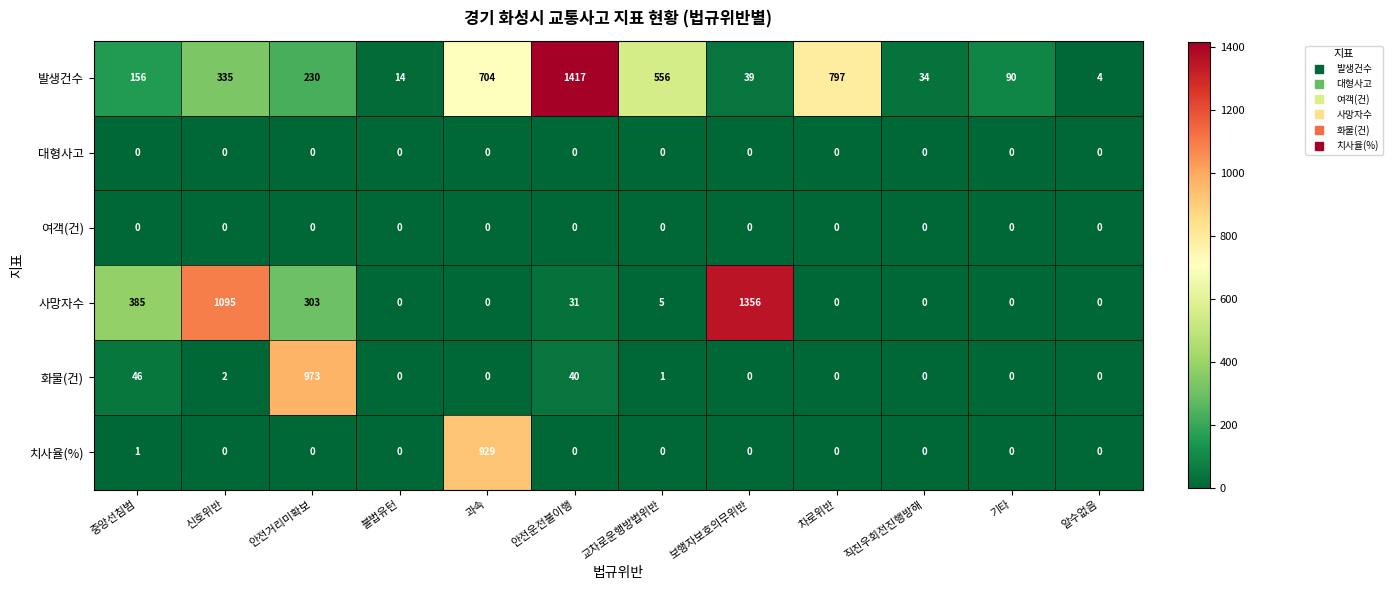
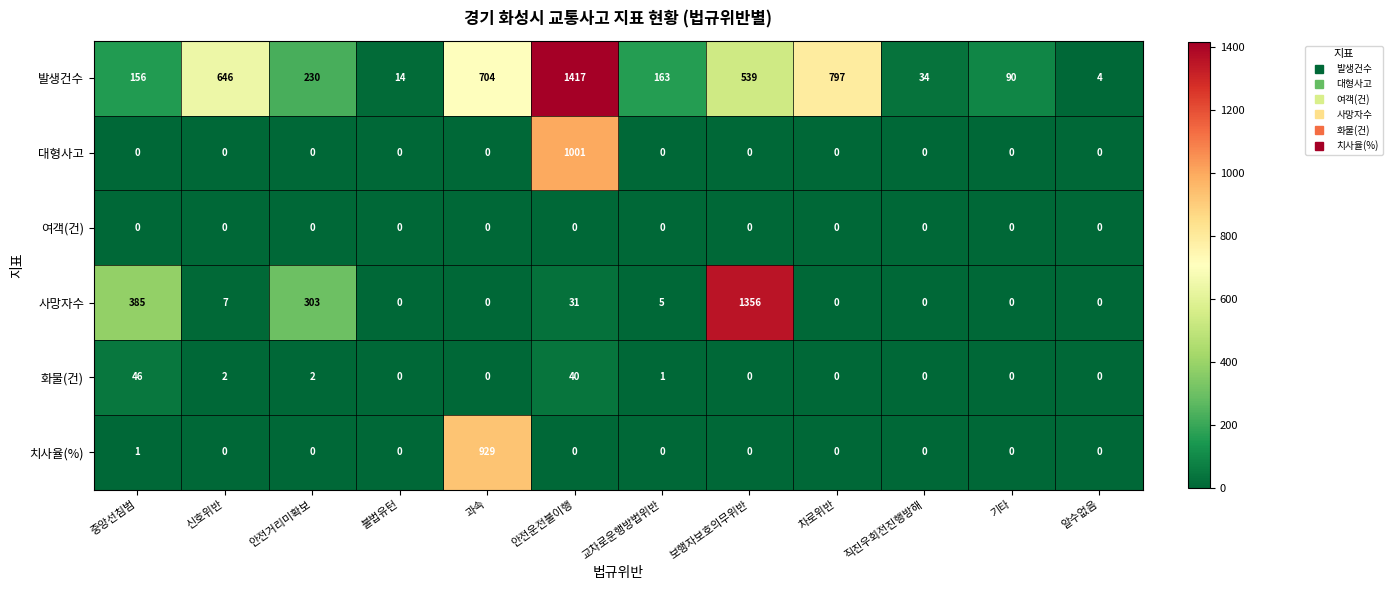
발생건수, 신호위반: 335 -> 646
발생건수, 교차로운행방법위반: 556 -> 163
발생건수, 보행자보호의무위반: 39 -> 539
대형사고, 안전운전불이행: 0 -> 1001
사망자수, 신호위반: 1095 -> 7
화물(건), 안전거리미확보: 973 -> 2
